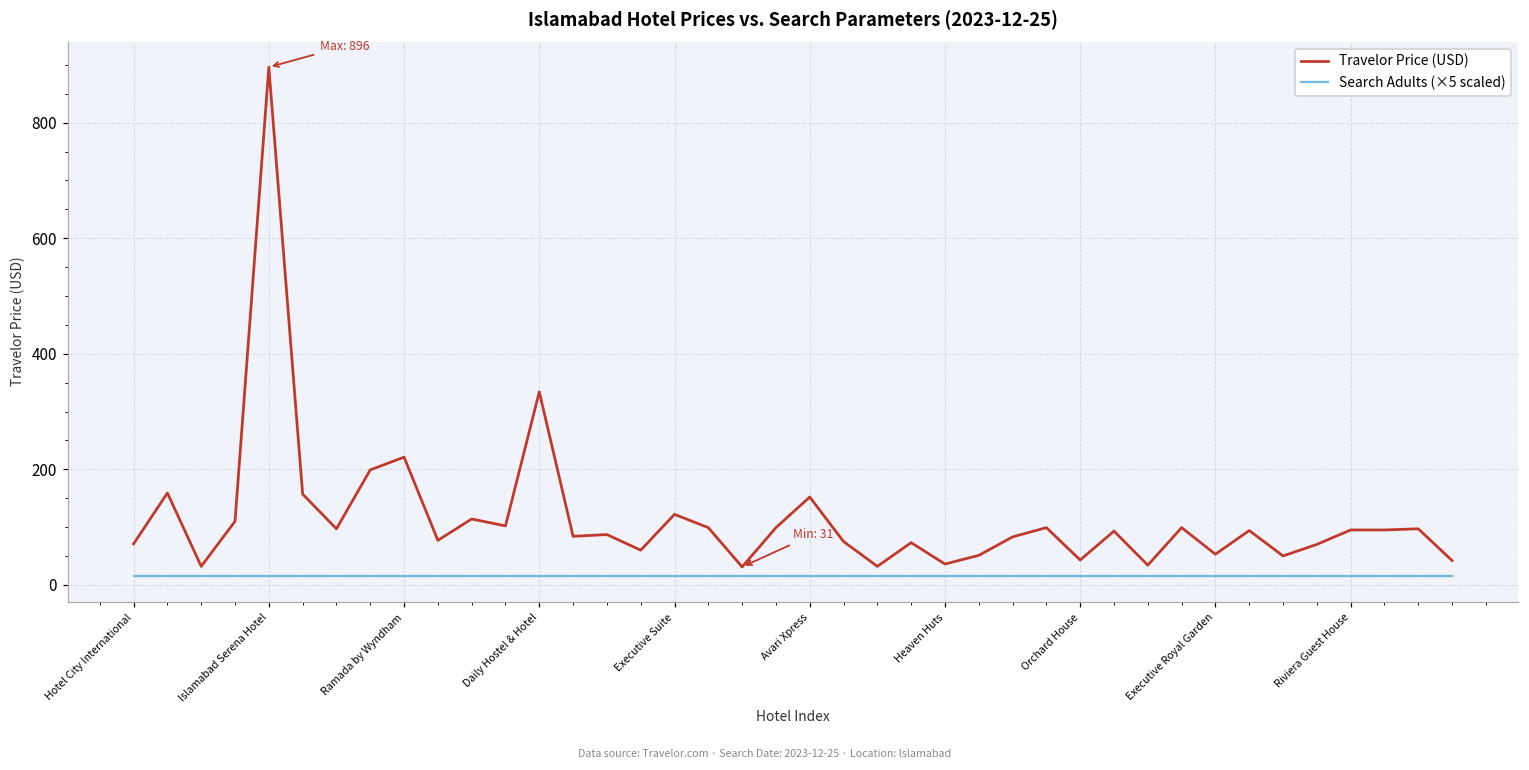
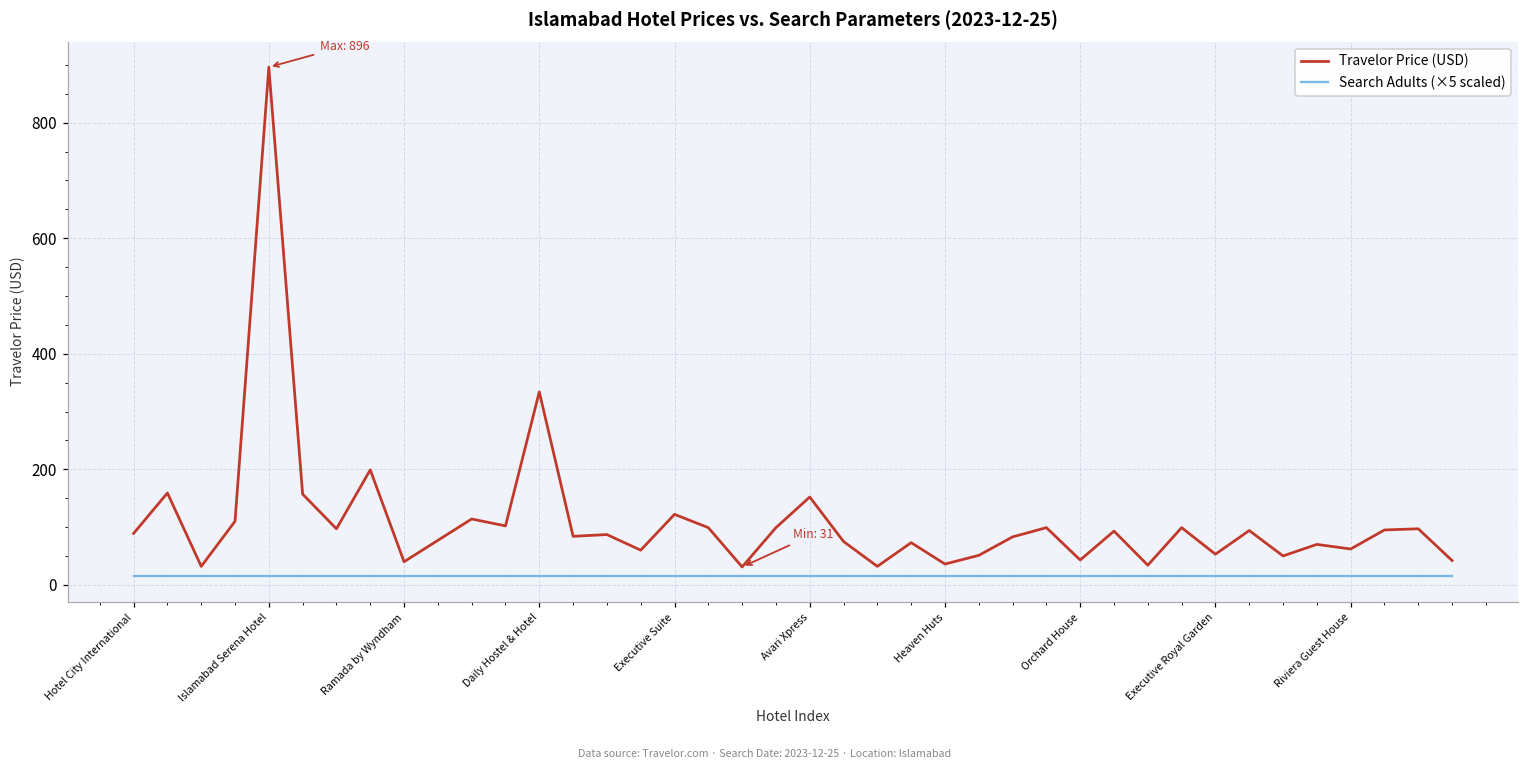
Travelor Price (USD), Hotel City International: 70 -> 90
Travelor Price (USD), Ramada by Wyndham: 220 -> 40
Travelor Price (USD), Riviera Guest House: 100 -> 60
